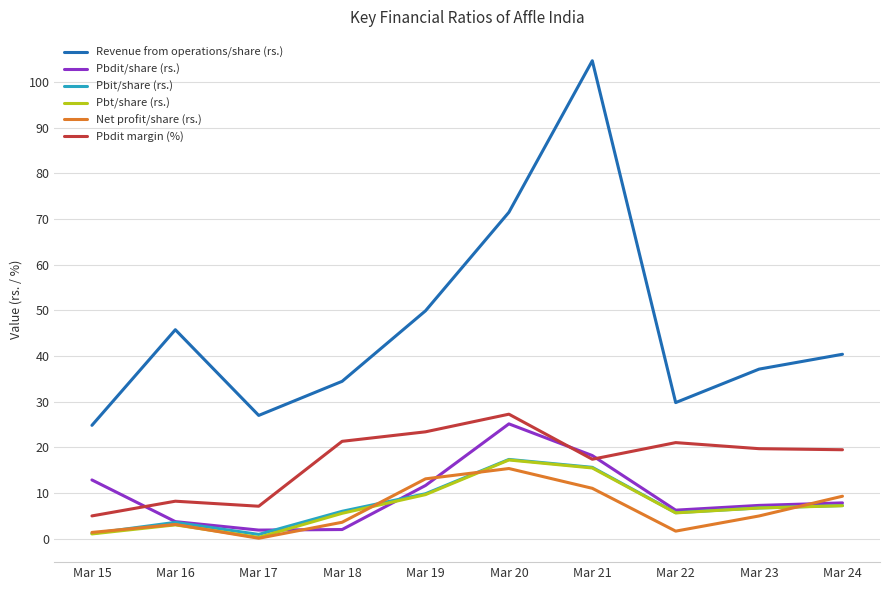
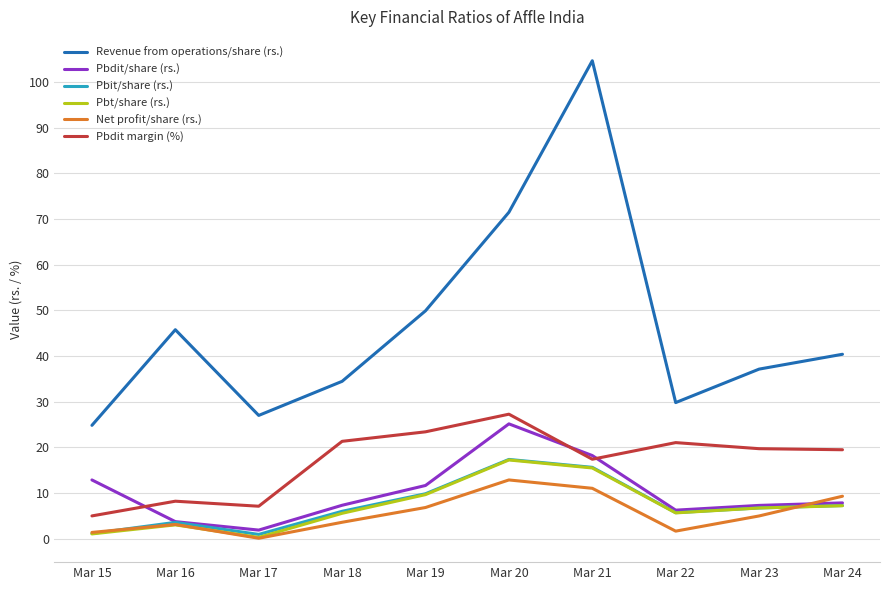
Pbdit/share (rs.), Mar 18: 2 -> 7
Net profit/share (rs.), Mar 19: 13 -> 7
Net profit/share (rs.), Mar 20: 15 -> 13
